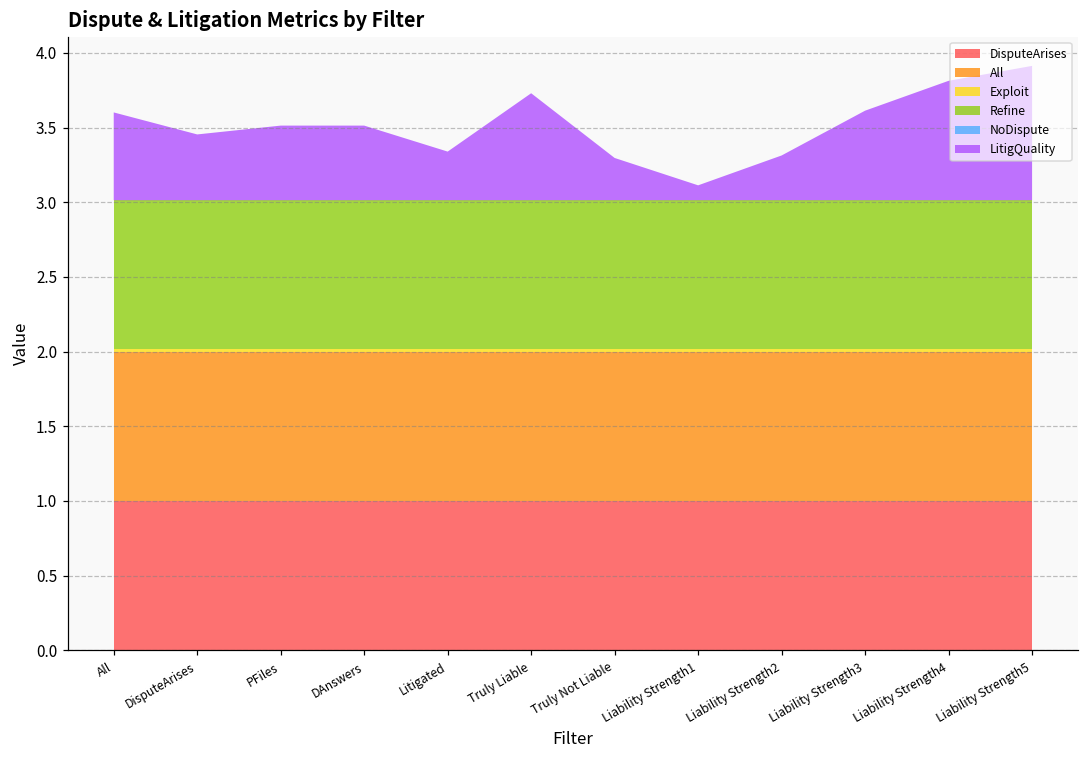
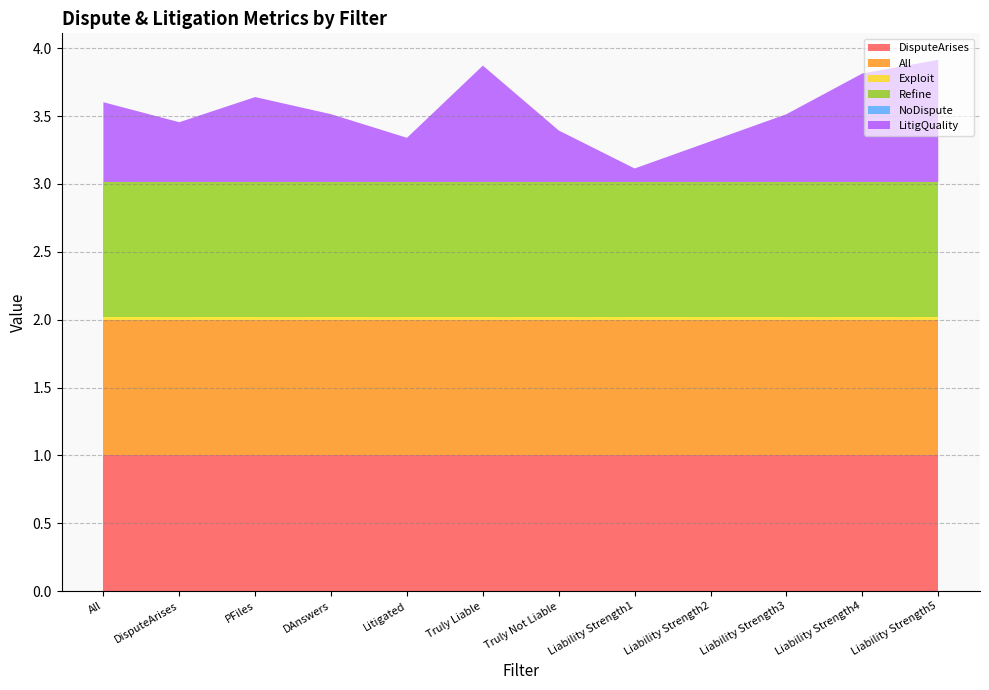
LitigQuality, PFiles: 0.50 -> 0.63
LitigQuality, Truly Liable: 0.72 -> 0.86
LitigQuality, Truly Not Liable: 0.28 -> 0.38
LitigQuality, Liability Strength3: 0.6 -> 0.5
